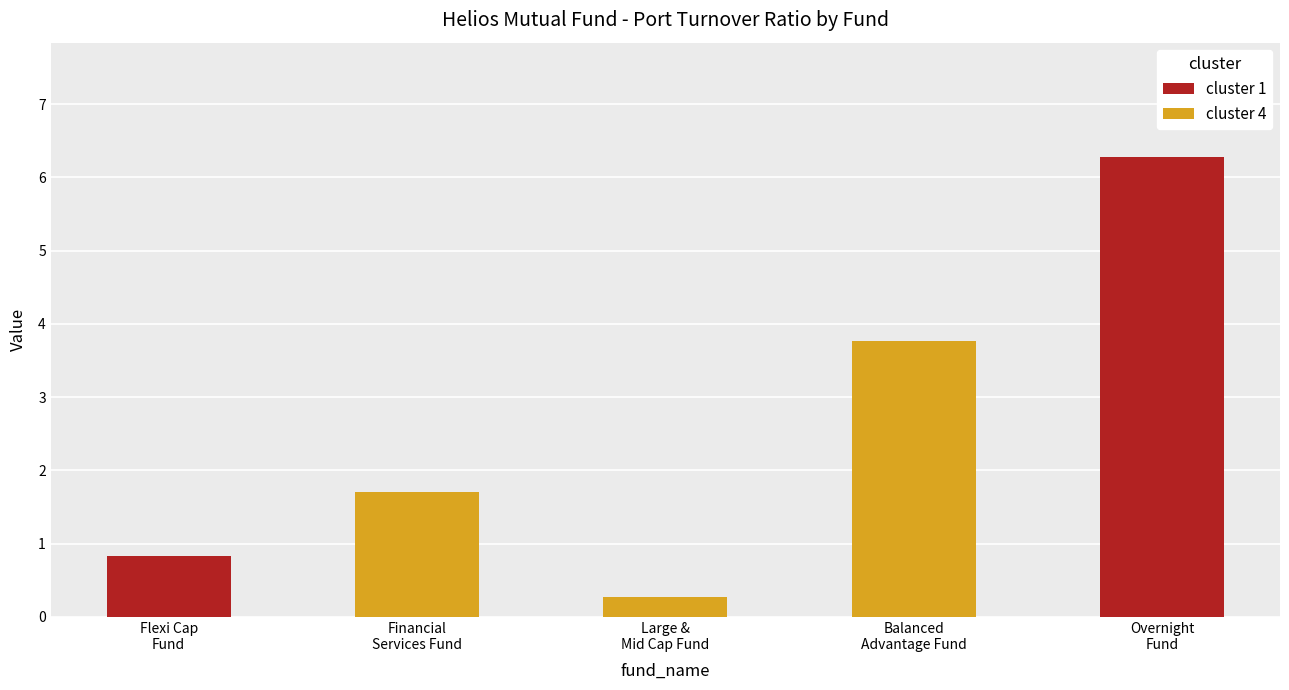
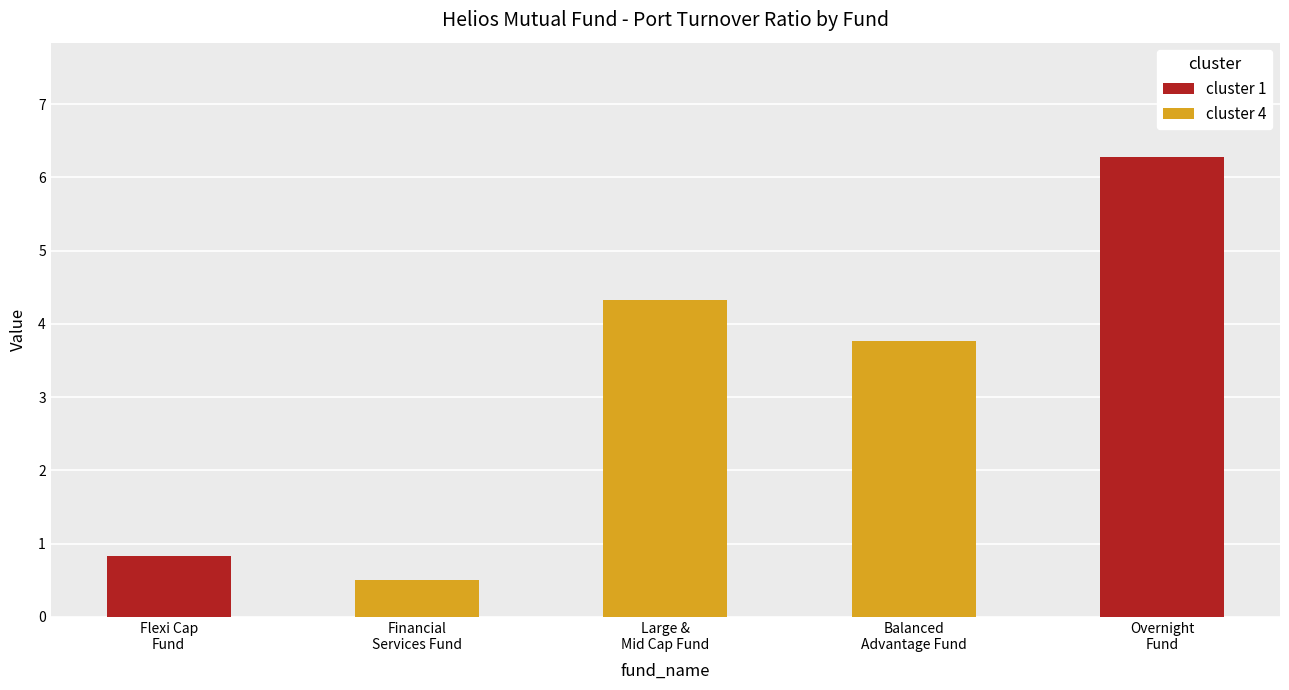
Financial Services Fund: 1.7 -> 0.5
Large & Mid Cap Fund: 0.3 -> 4.3
